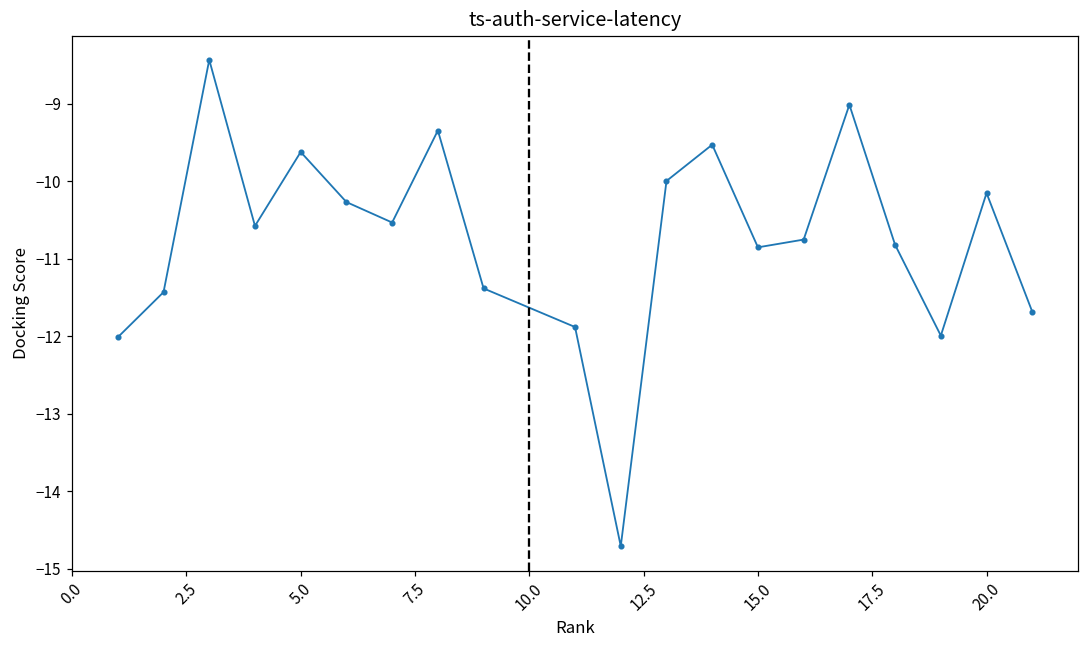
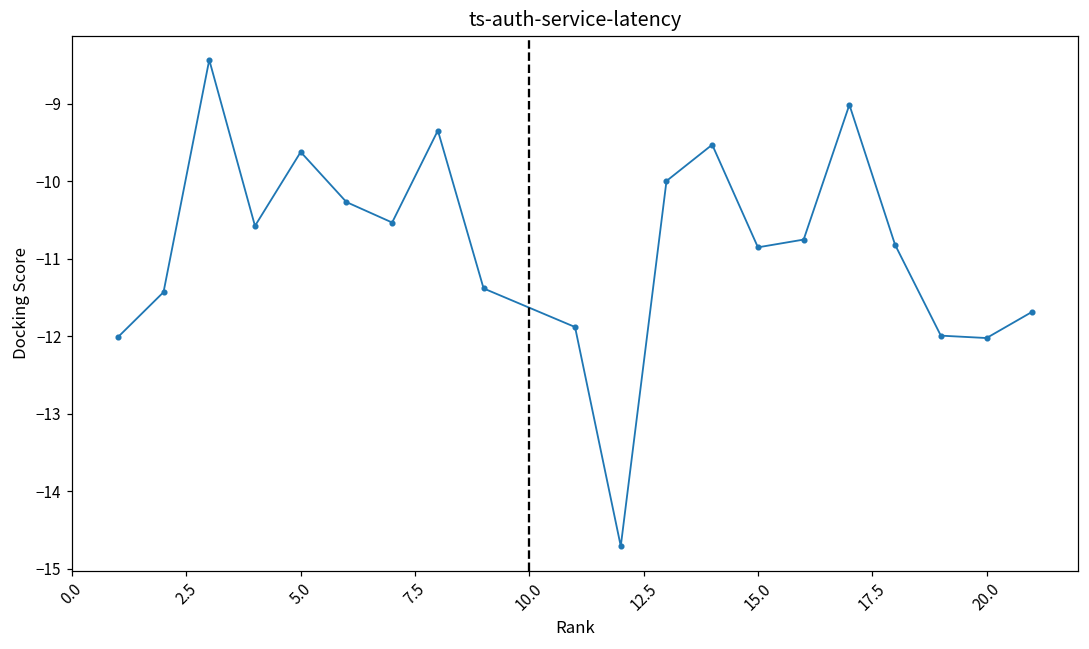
20.0: -10.2 -> -12.0
